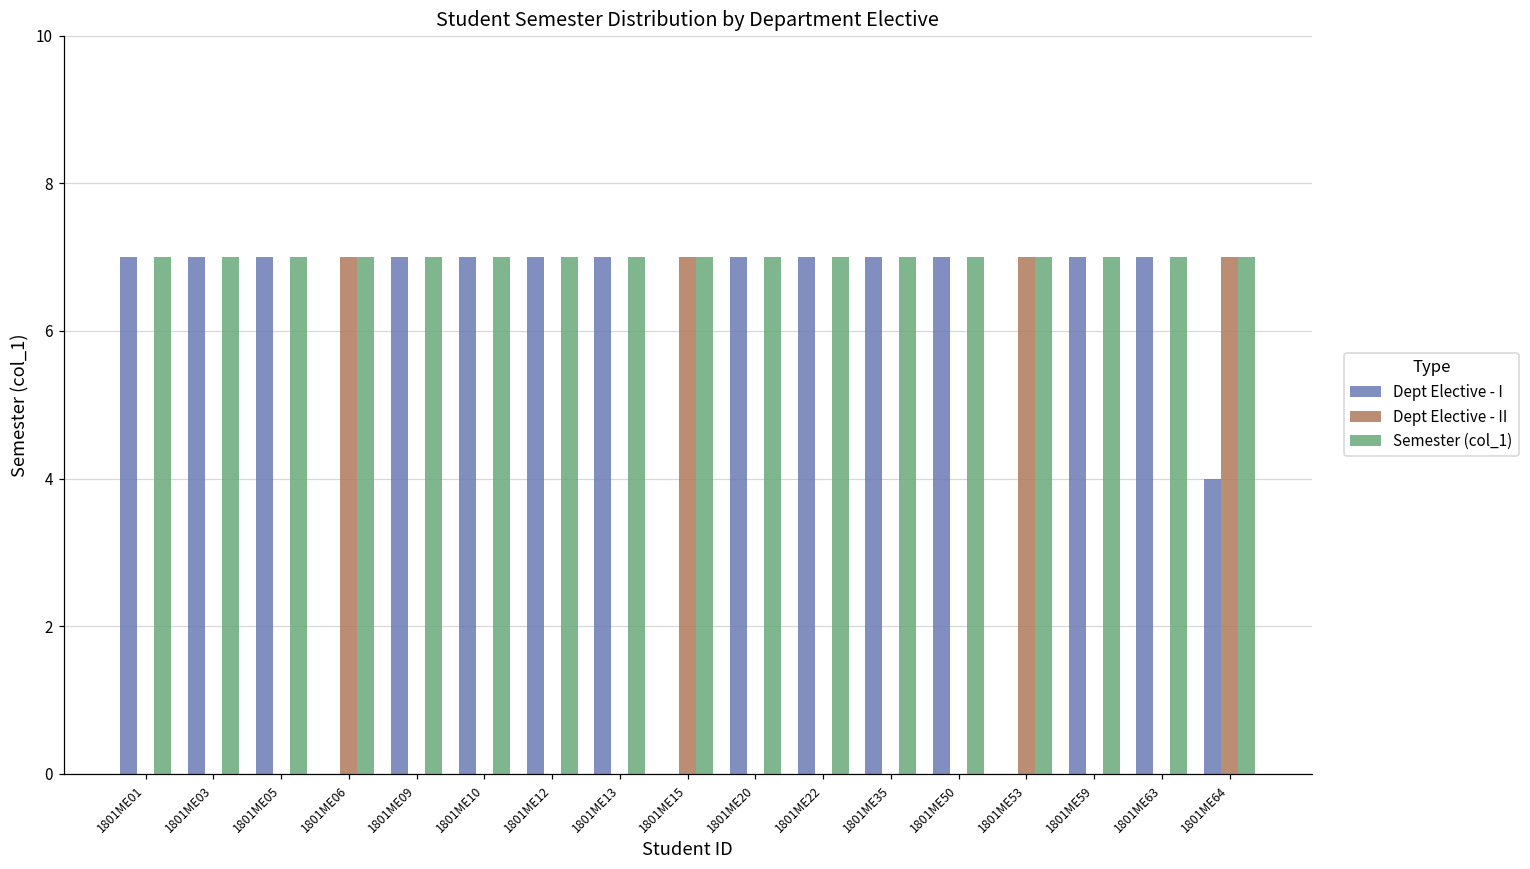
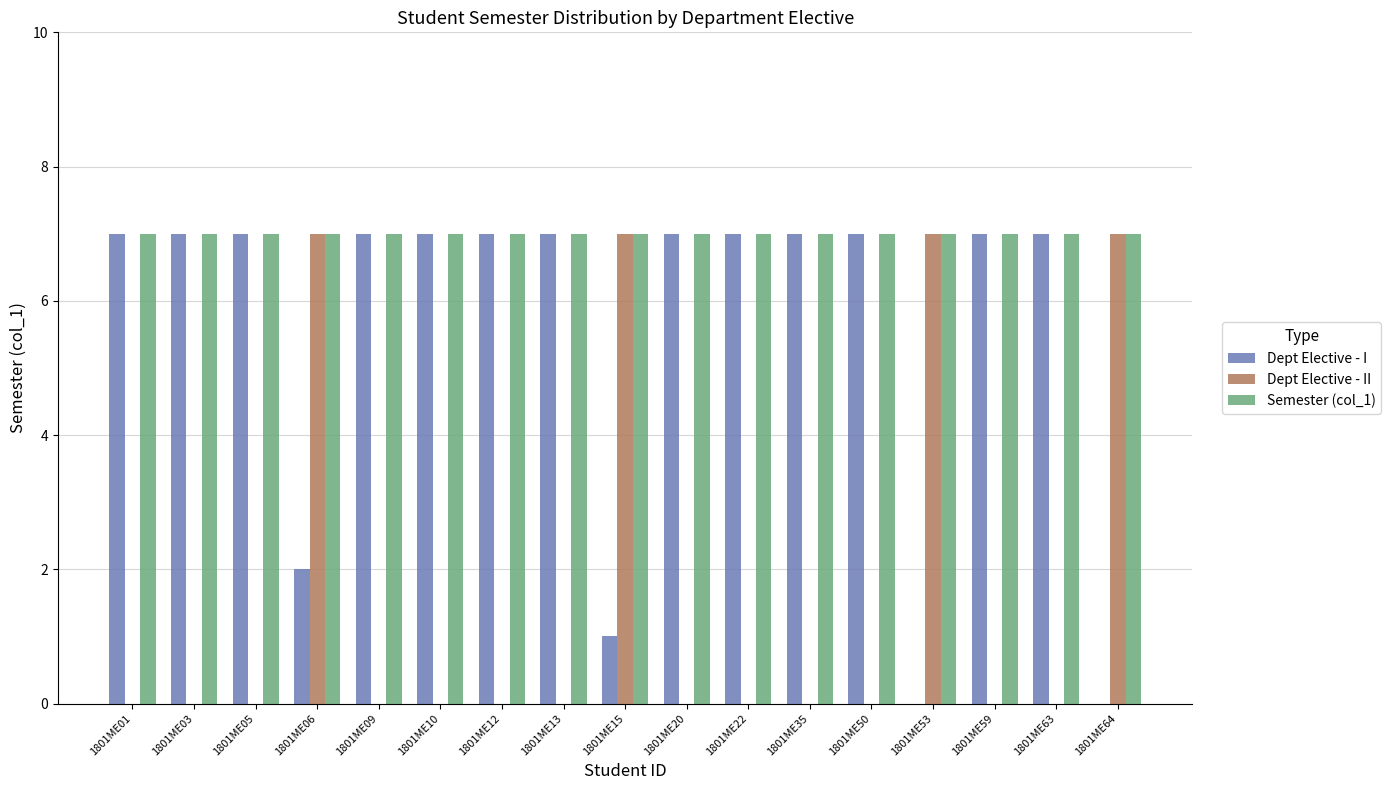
Dept Elective - I, 1801ME06: 0 -> 2
Dept Elective - I, 1801ME15: 0 -> 1
Dept Elective - I, 1801ME64: 4 -> 0
